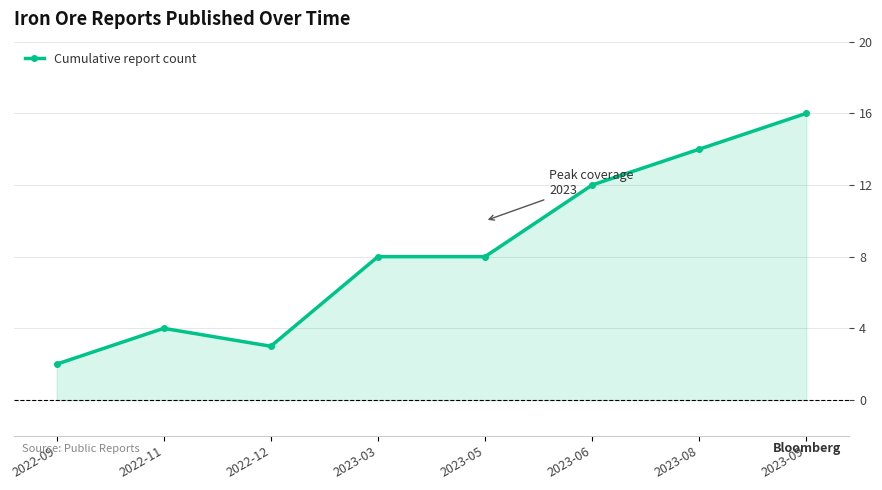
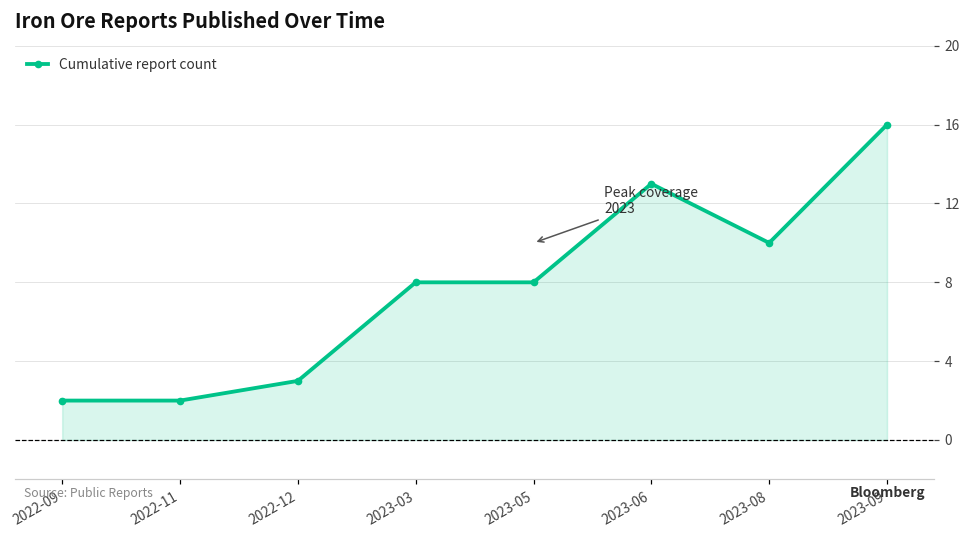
2022-11: 4 -> 2
2023-06: 12 -> 13
2023-08: 14 -> 10
